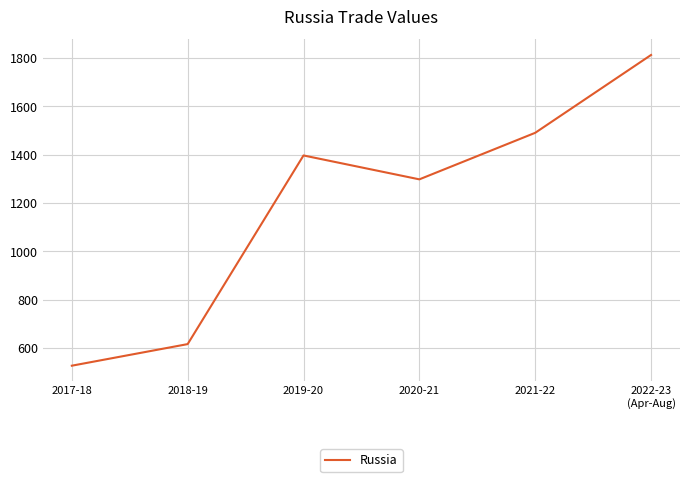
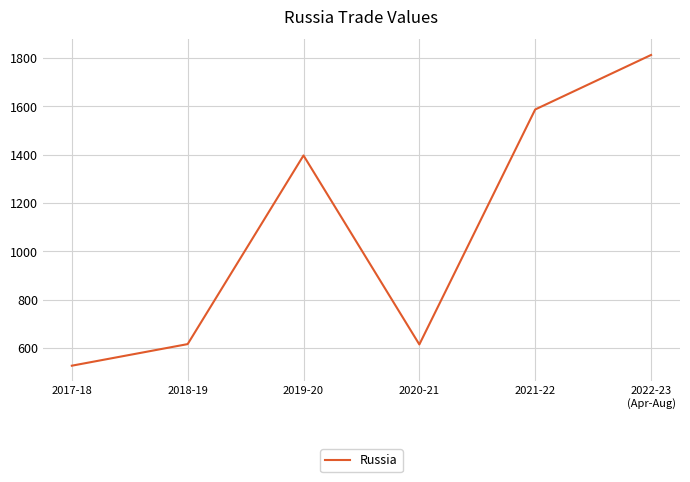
2020-21: 1300 -> 620
2021-22: 1490 -> 1590
